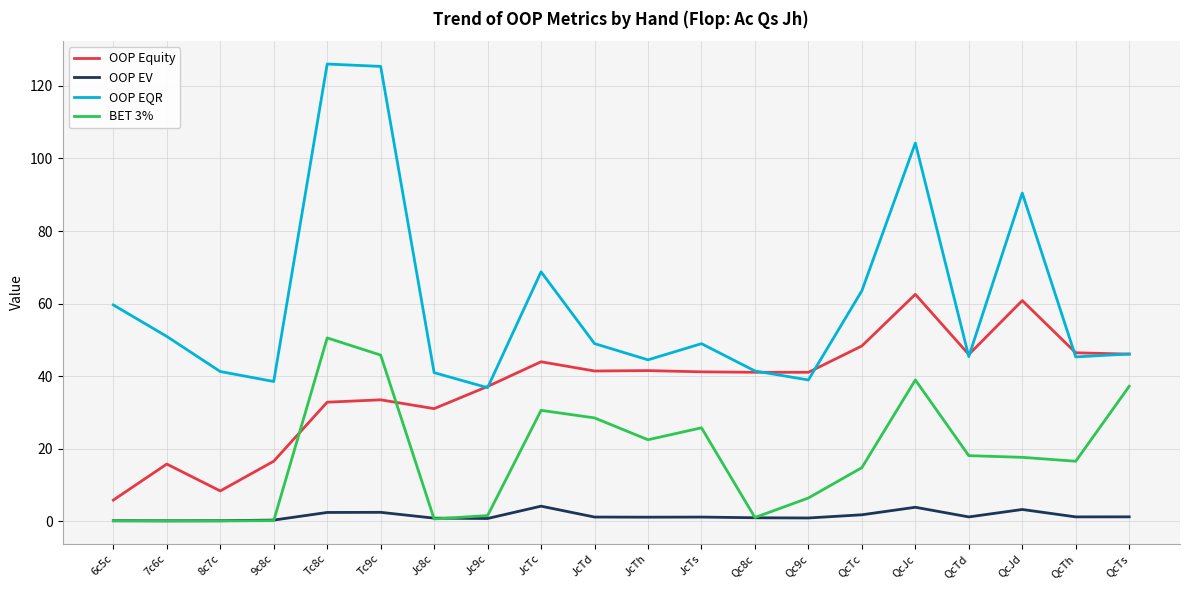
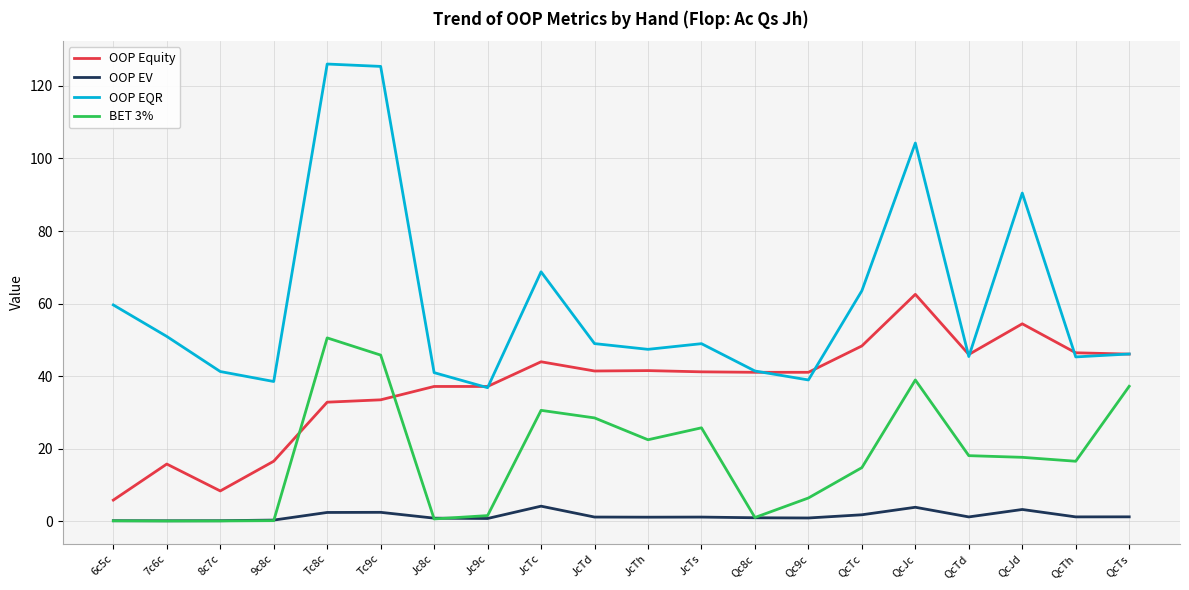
OOP Equity, Jc8c: 31 -> 37
OOP EQR, JcTh: 45 -> 47
OOP Equity, QcJd: 61 -> 54
